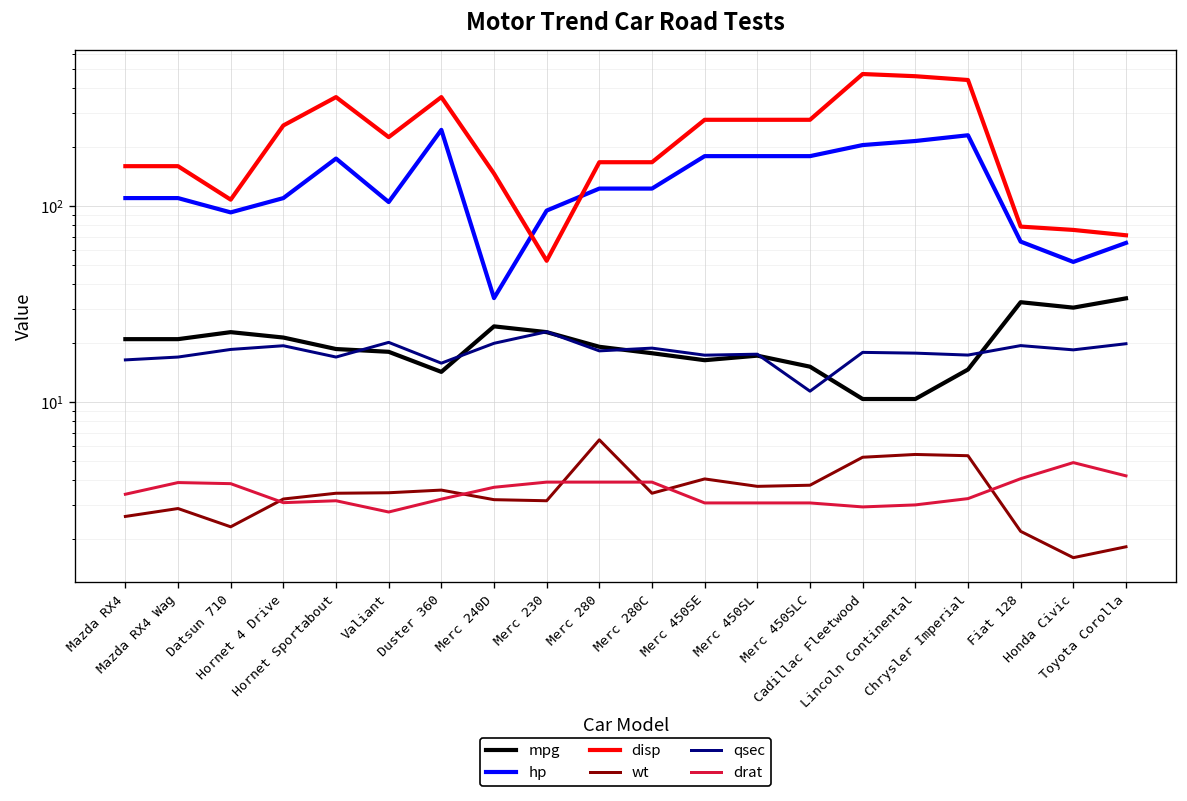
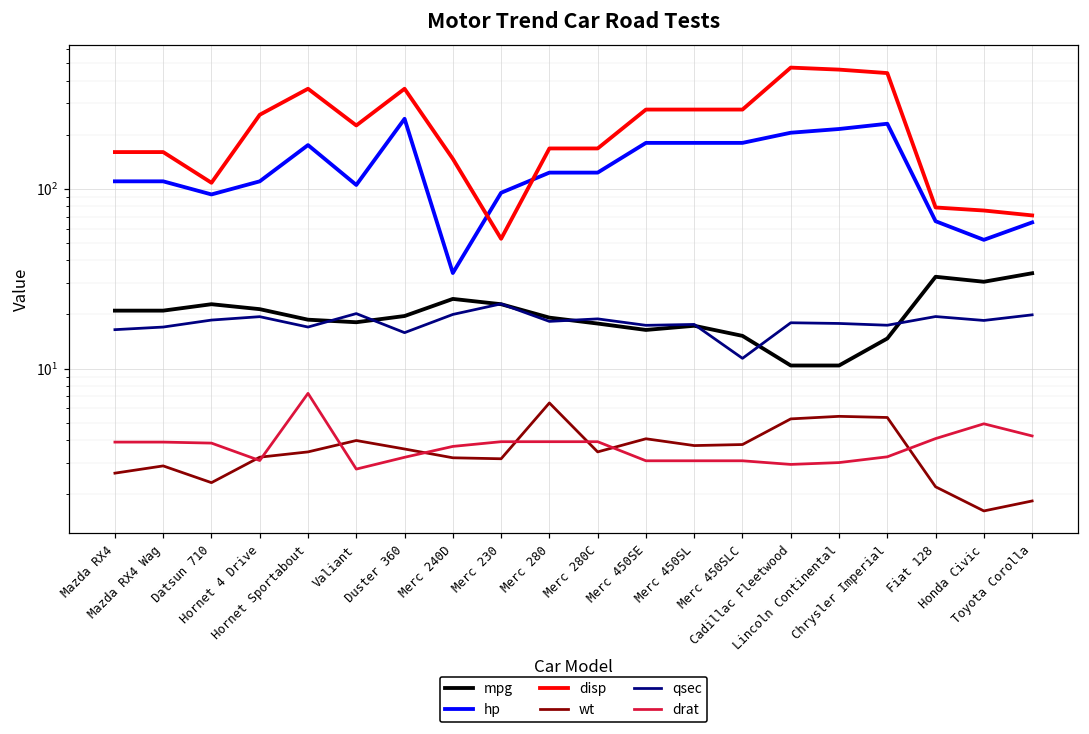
drat, Mazda RX4: 3.4 -> 3.9
drat, Hornet Sportabout: 3.2 -> 7
wt, Valiant: 3.5 -> 4.0
mpg, Duster 360: 14 -> 20
